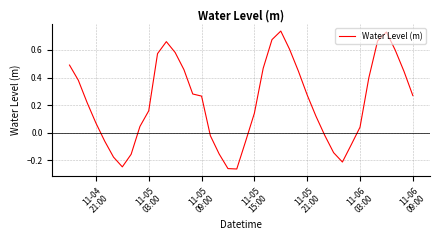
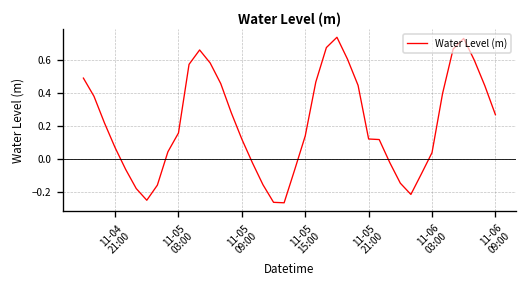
11-05 09:00: 0.27 -> 0.12
11-05 21:00: 0.27 -> 0.12
